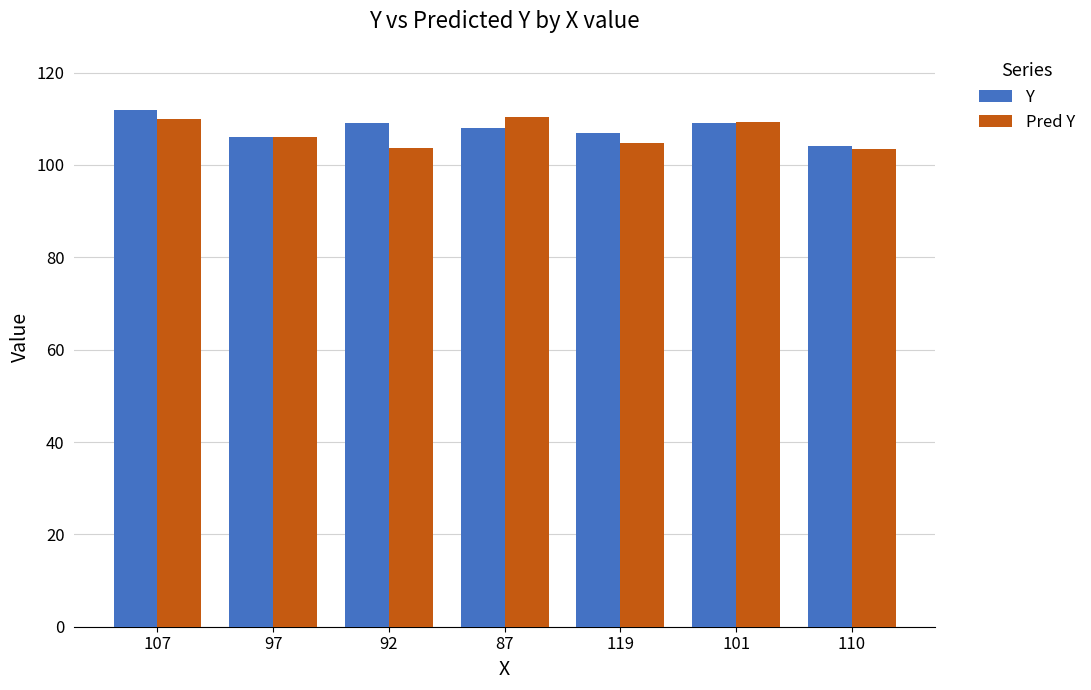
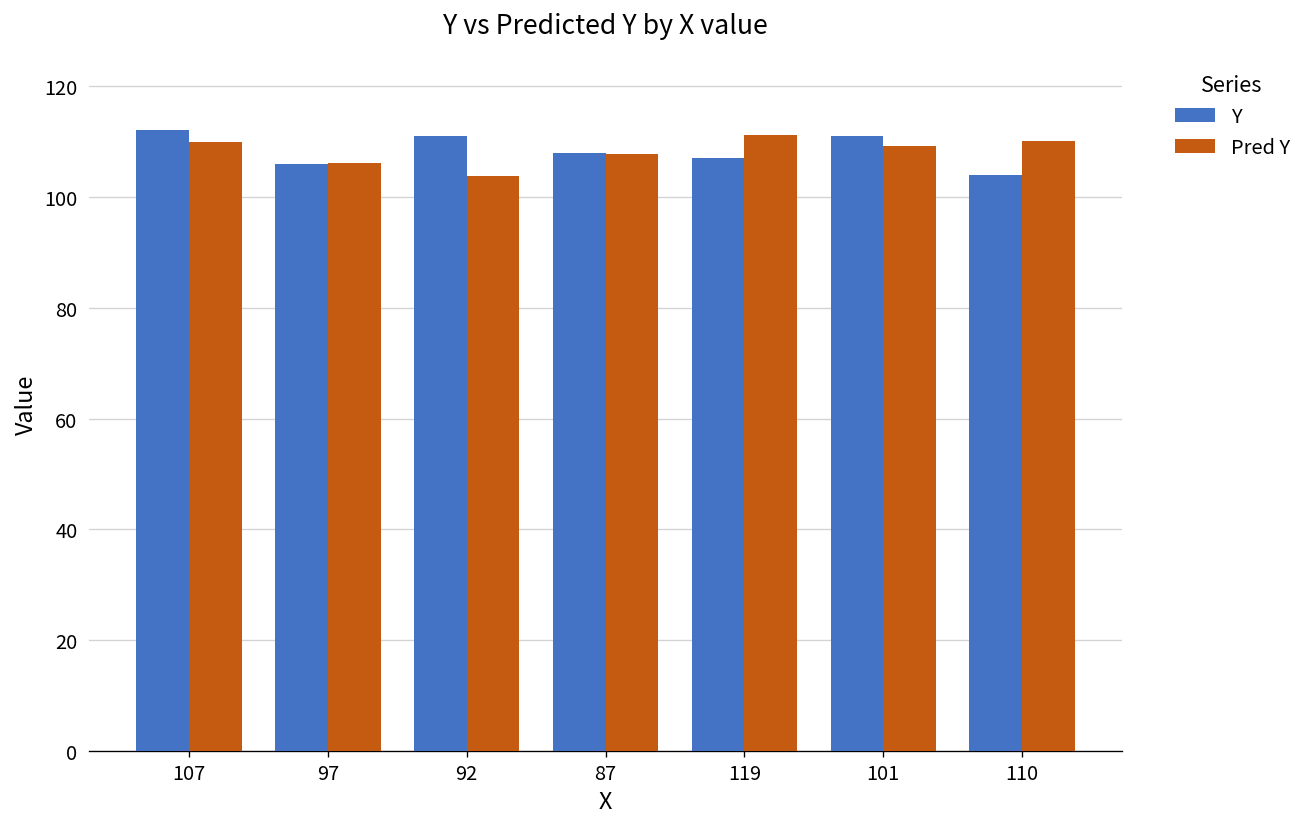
Y, 92: 109 -> 111
Pred Y, 87: 110 -> 108
Pred Y, 119: 105 -> 111
Y, 101: 109 -> 111
Pred Y, 110: 103 -> 110
